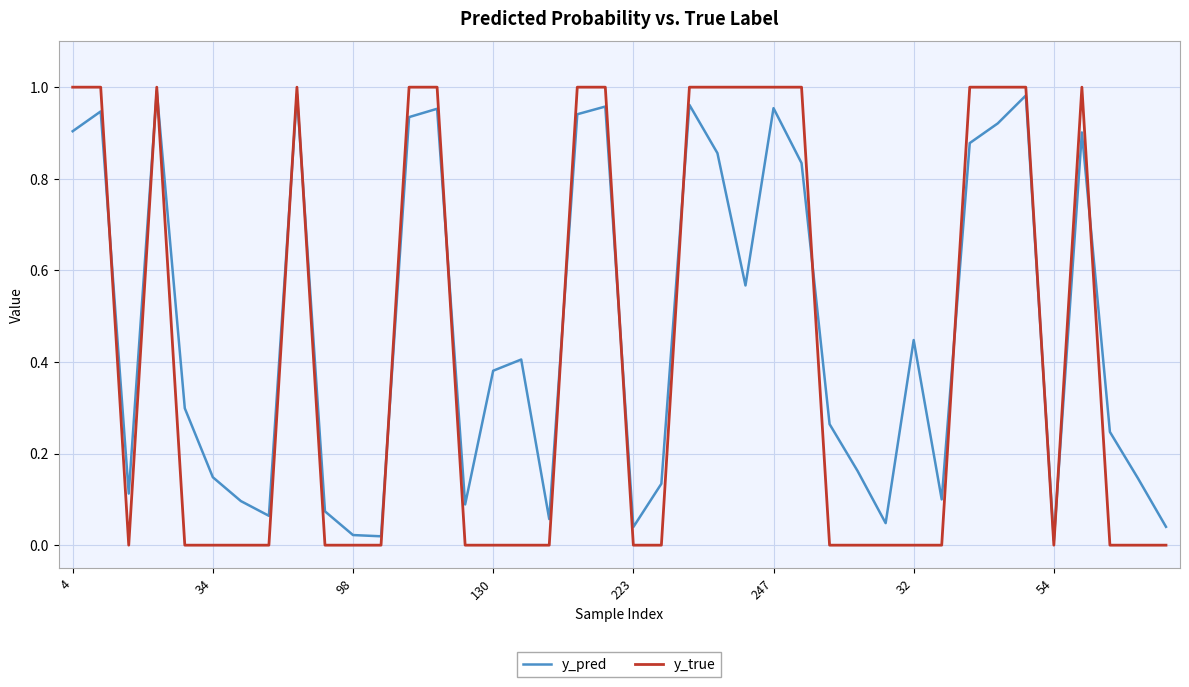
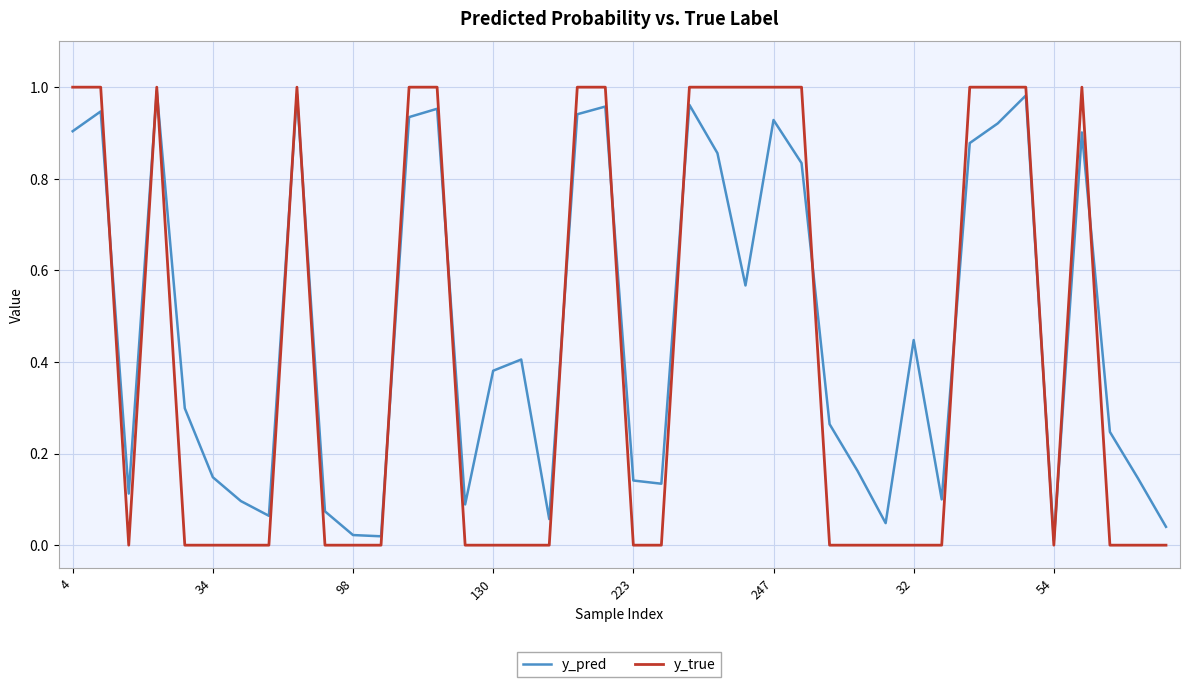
y_pred, 223: 0.04 -> 0.14
y_pred, 247: 0.95 -> 0.93
